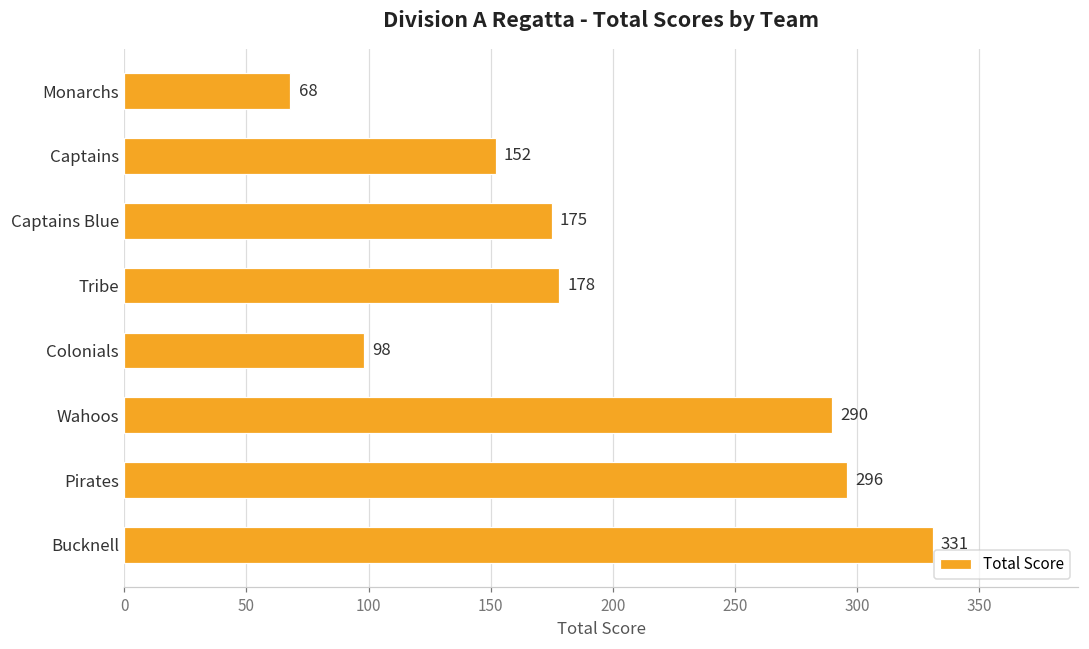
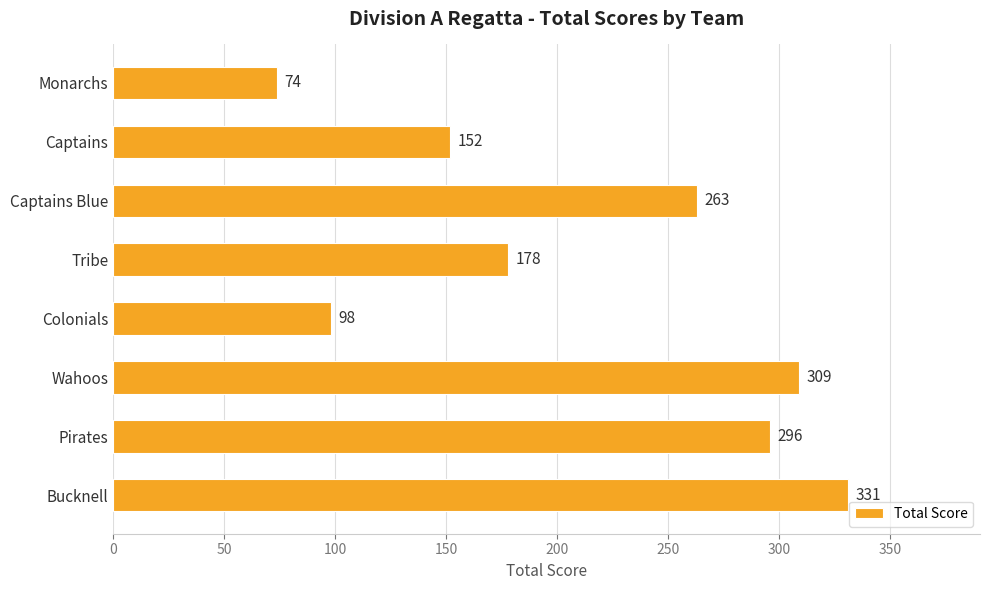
Monarchs: 68 -> 74
Captains Blue: 175 -> 263
Wahoos: 290 -> 309
